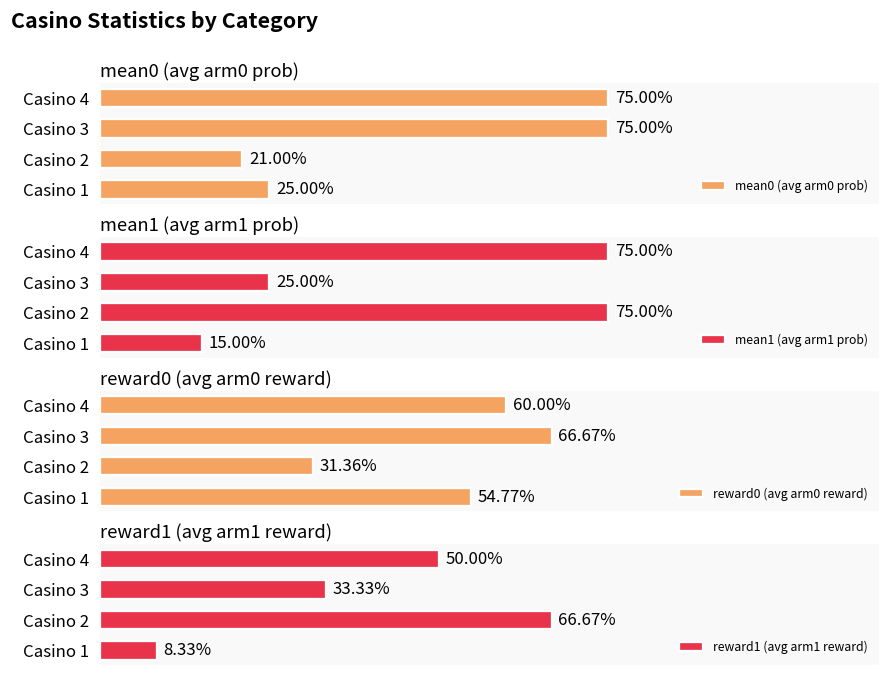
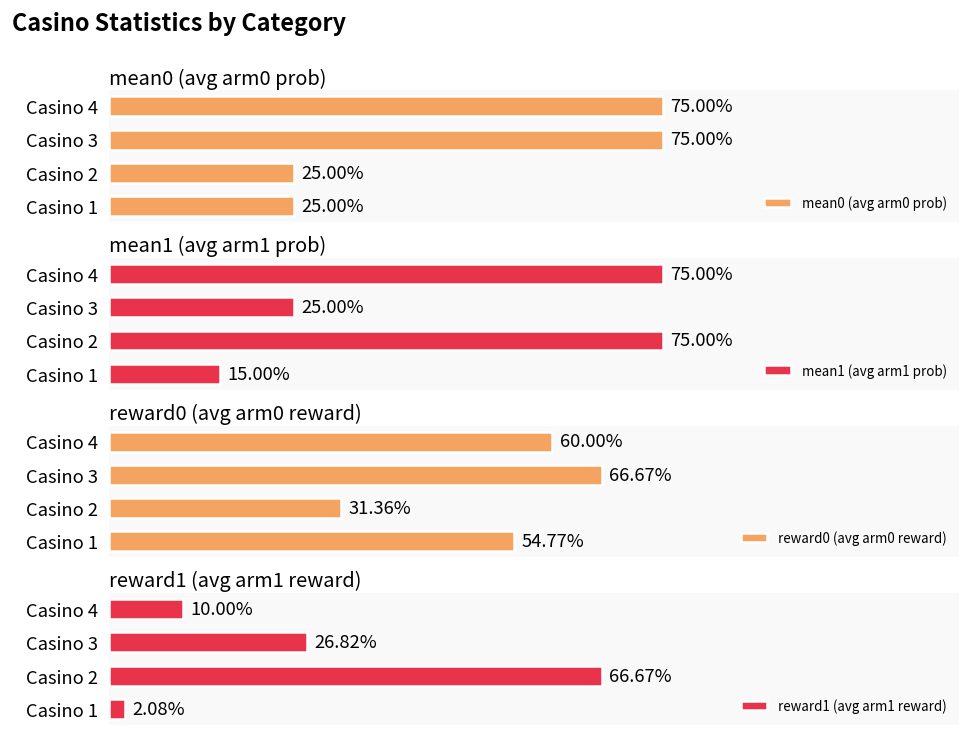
mean0 (avg arm0 prob), Casino 2: 21.00% -> 25.00%
reward1 (avg arm1 reward), Casino 4: 50.00% -> 10.00%
reward1 (avg arm1 reward), Casino 3: 33.33% -> 26.82%
reward1 (avg arm1 reward), Casino 1: 8.33% -> 2.08%
